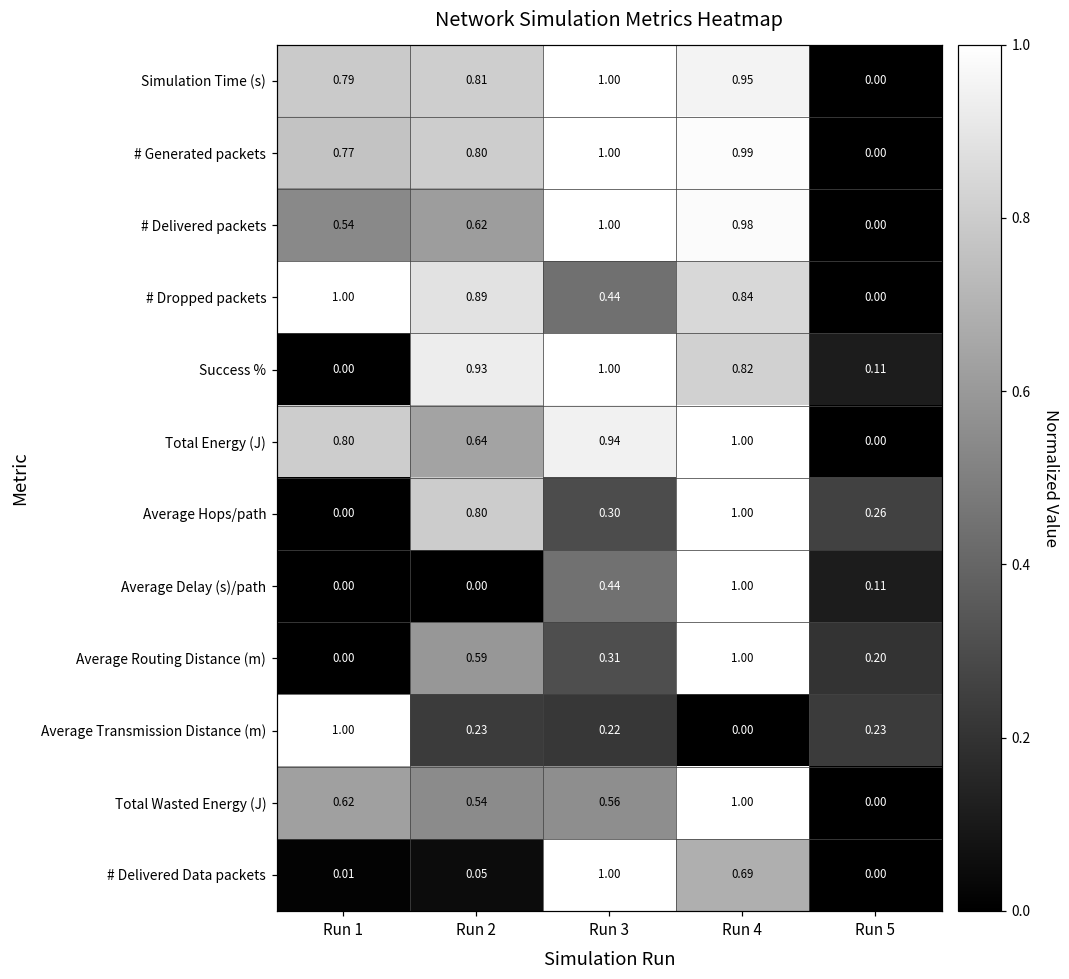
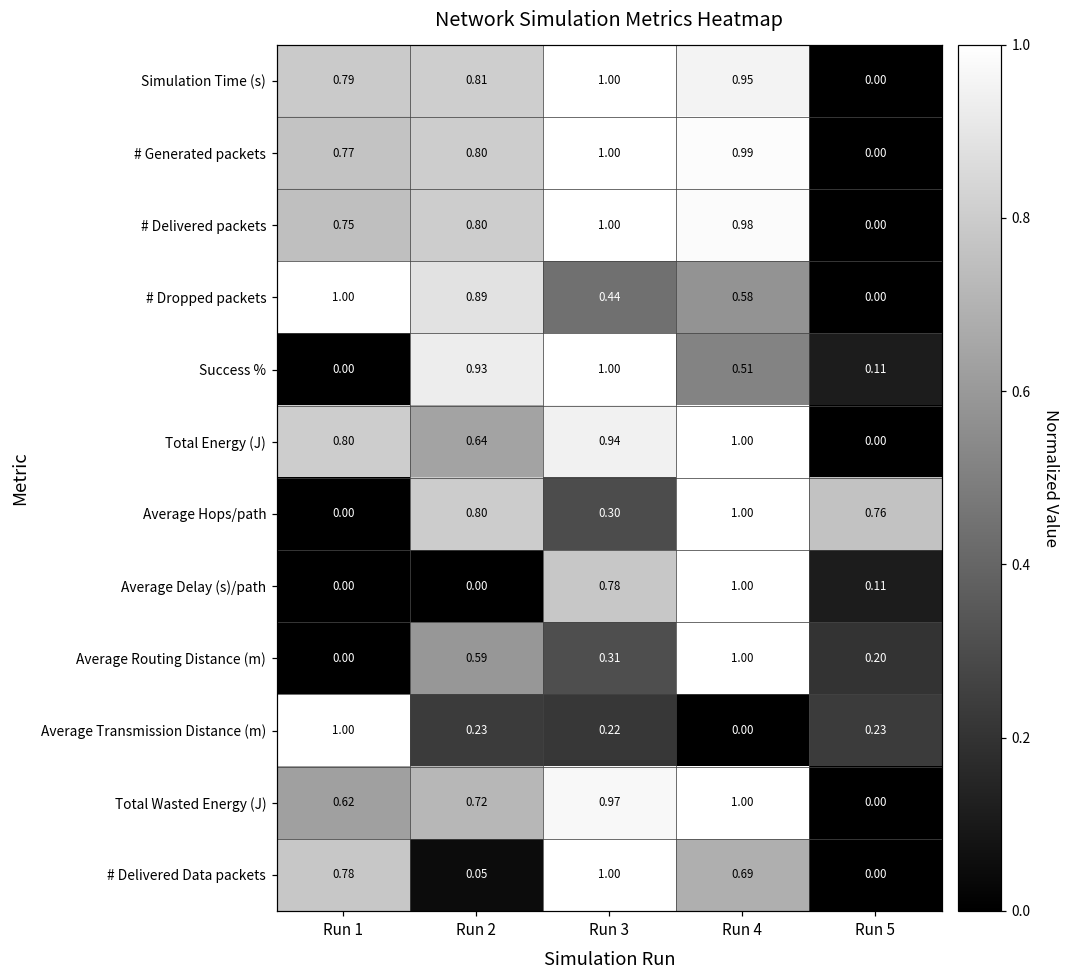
# Delivered packets, Run 1: 0.54 -> 0.75
# Delivered packets, Run 2: 0.62 -> 0.80
# Dropped packets, Run 4: 0.84 -> 0.58
Success %, Run 4: 0.82 -> 0.51
Average Hops/path, Run 5: 0.26 -> 0.76
Average Delay (s)/path, Run 3: 0.44 -> 0.78
Total Wasted Energy (J), Run 2: 0.54 -> 0.72
Total Wasted Energy (J), Run 3: 0.56 -> 0.97
# Delivered Data packets, Run 1: 0.01 -> 0.78
